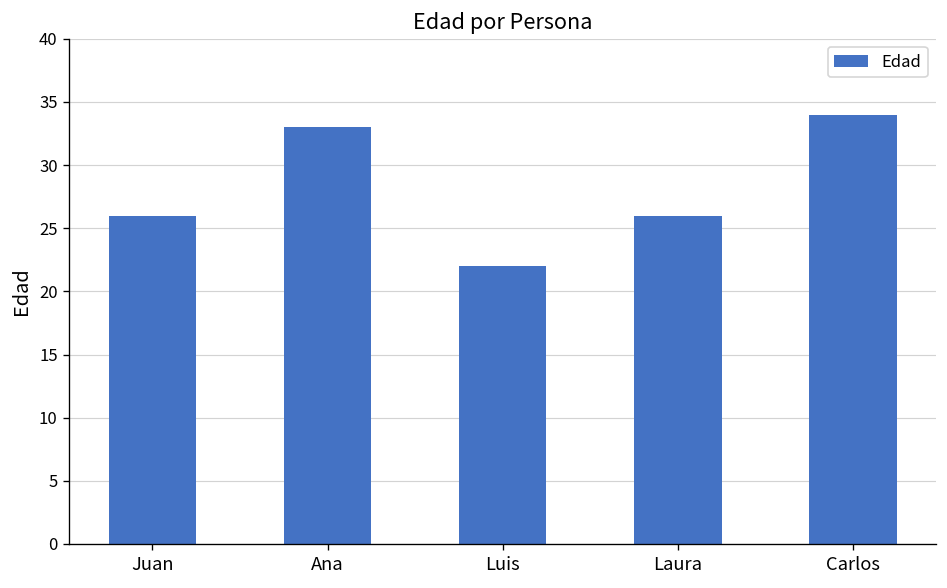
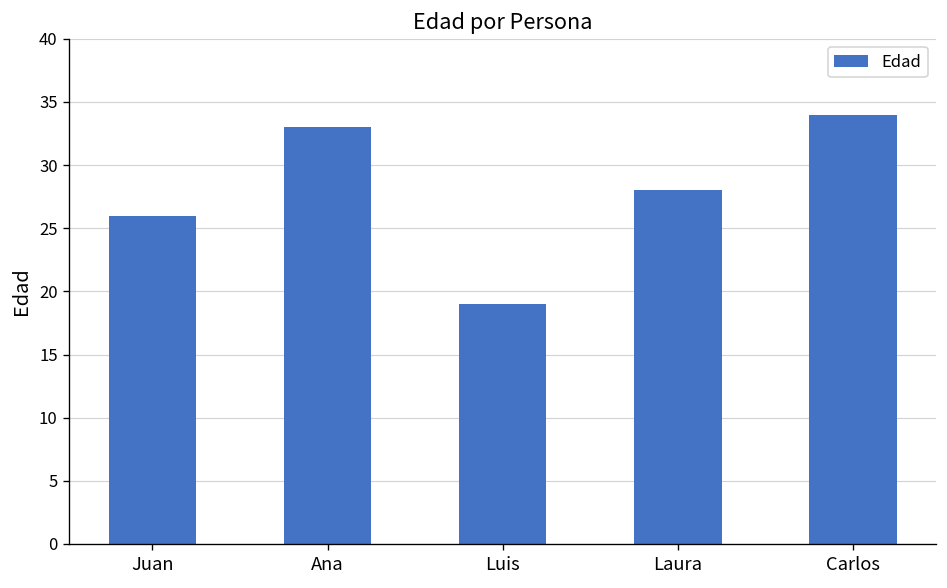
Luis: 22 -> 19
Laura: 26 -> 28
